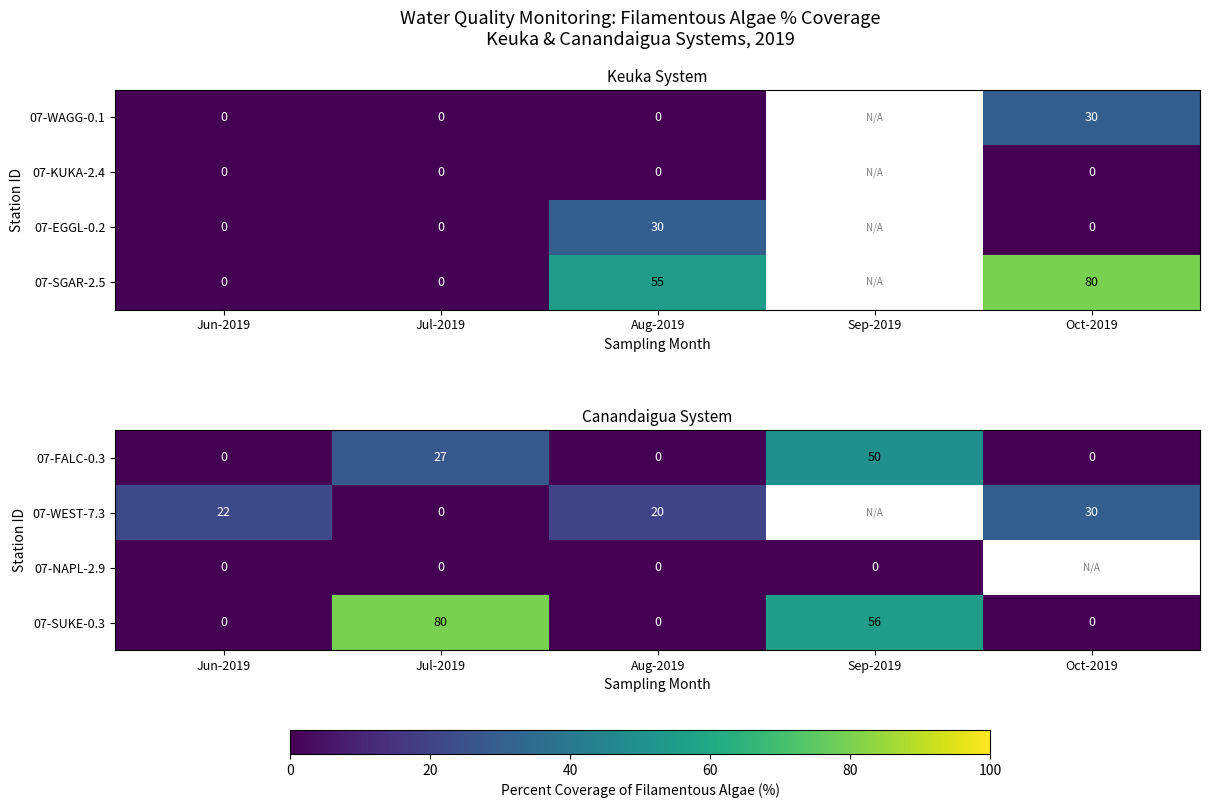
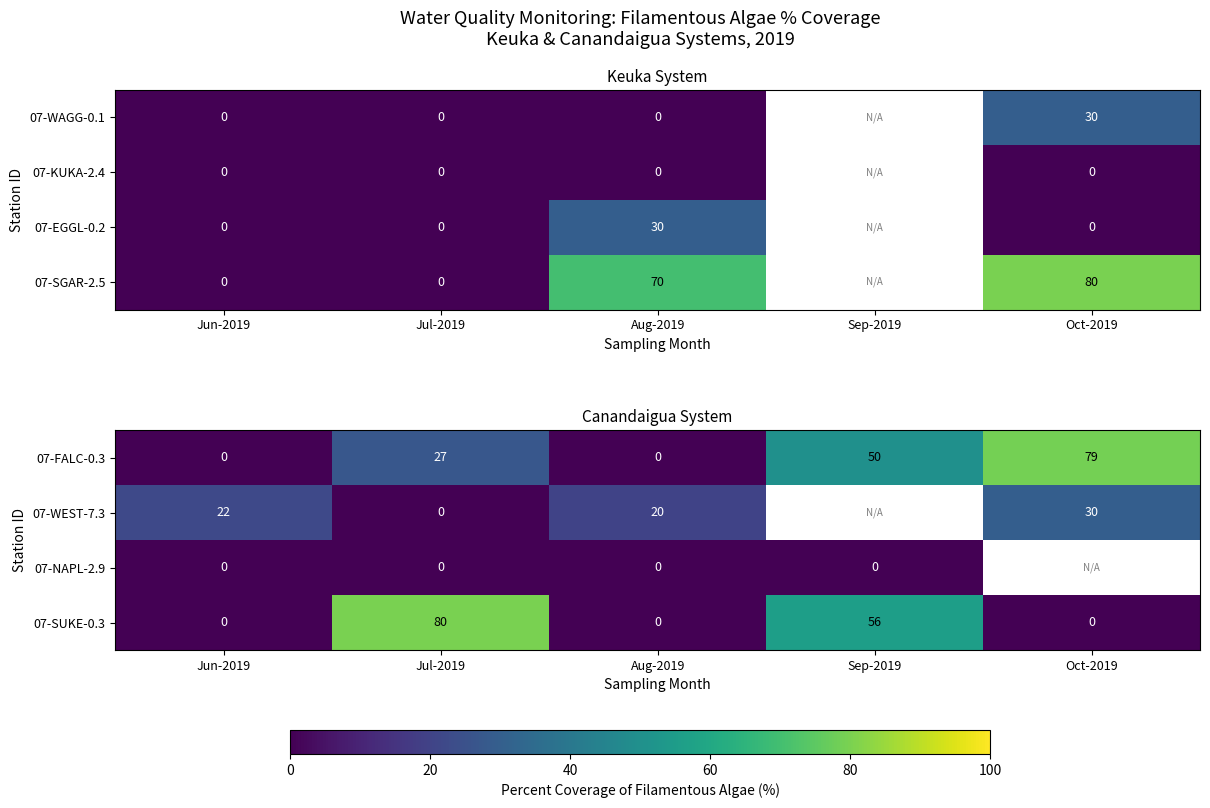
Keuka System, 07-SGAR-2.5, Aug-2019: 55 -> 70
Canandaigua System, 07-FALC-0.3, Oct-2019: 0 -> 79
